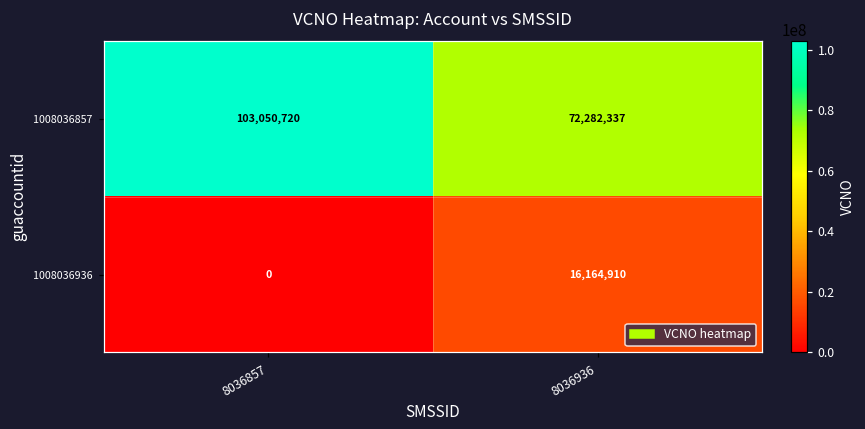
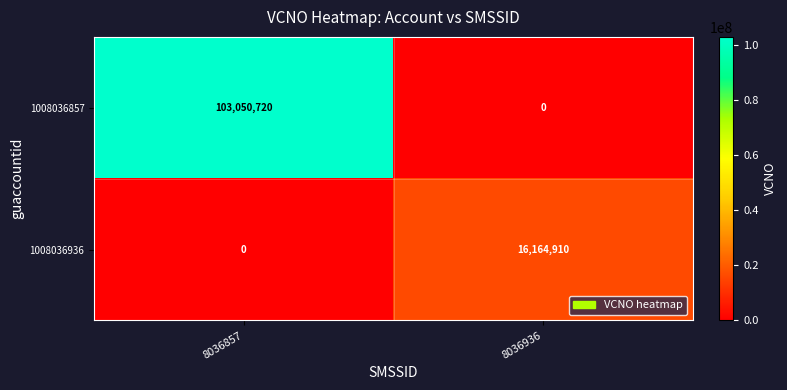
1008036857, 8036936: 72,282,337 -> 0
